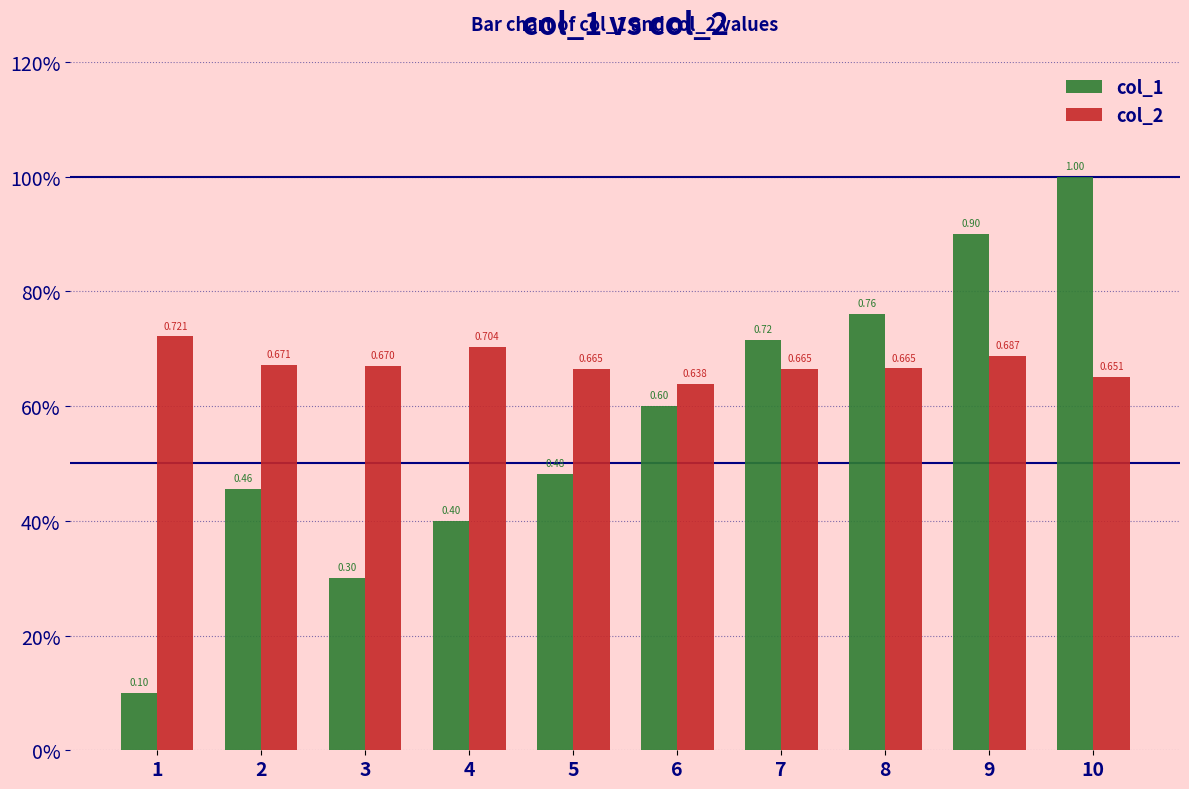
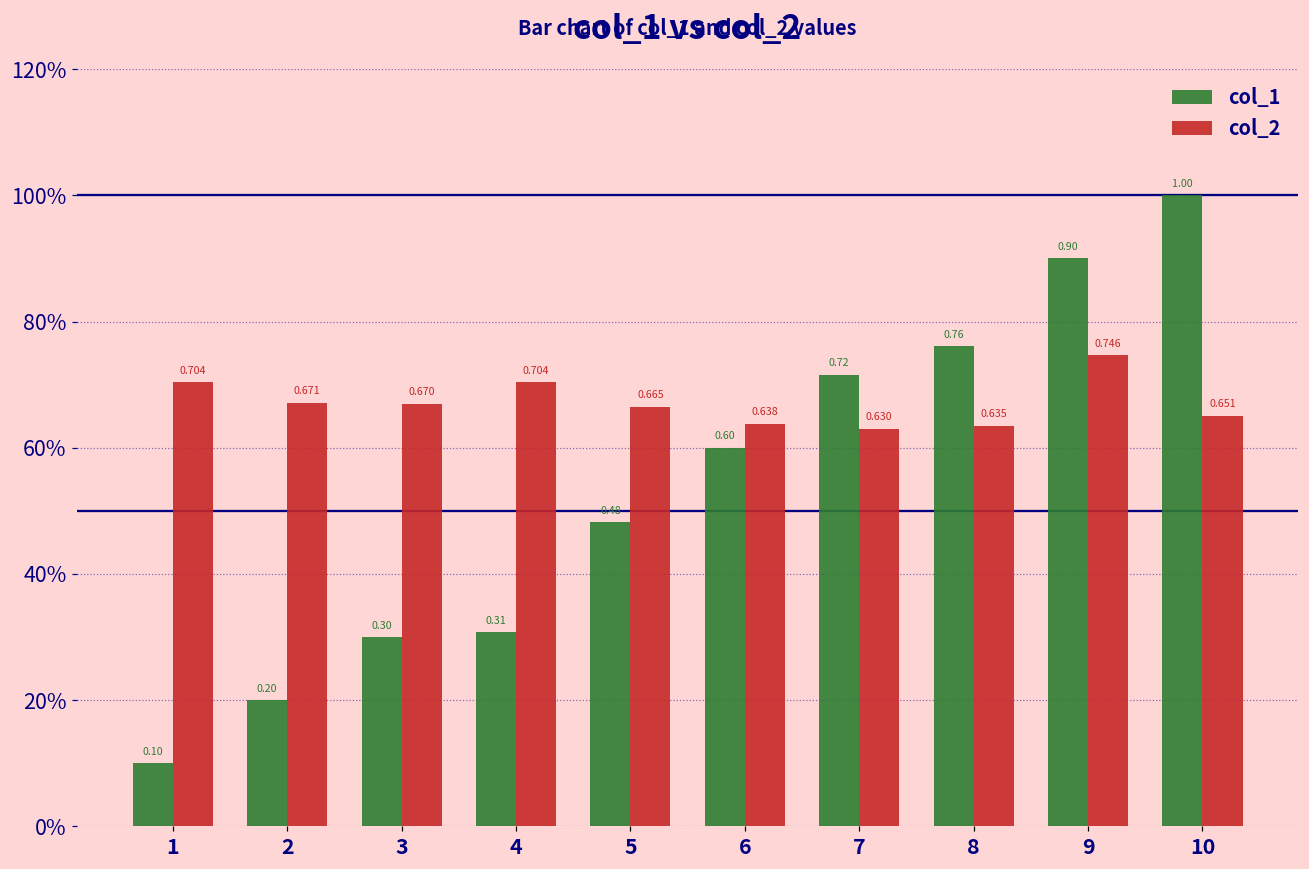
col_2, 1: 0.721 -> 0.704
col_1, 2: 0.46 -> 0.20
col_1, 4: 0.40 -> 0.31
col_2, 7: 0.665 -> 0.630
col_2, 8: 0.665 -> 0.635
col_2, 9: 0.687 -> 0.746
